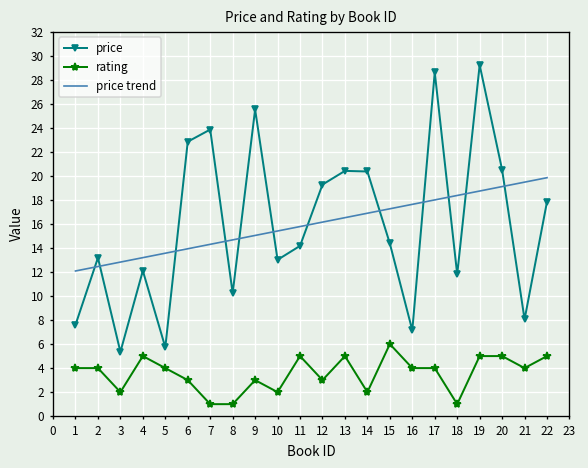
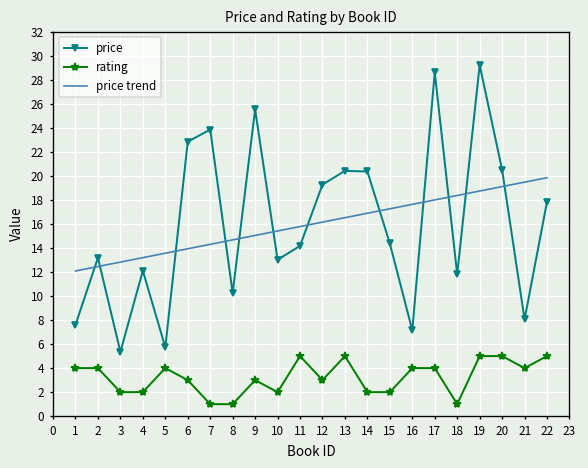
rating, 4: 5 -> 2
rating, 15: 6 -> 2
